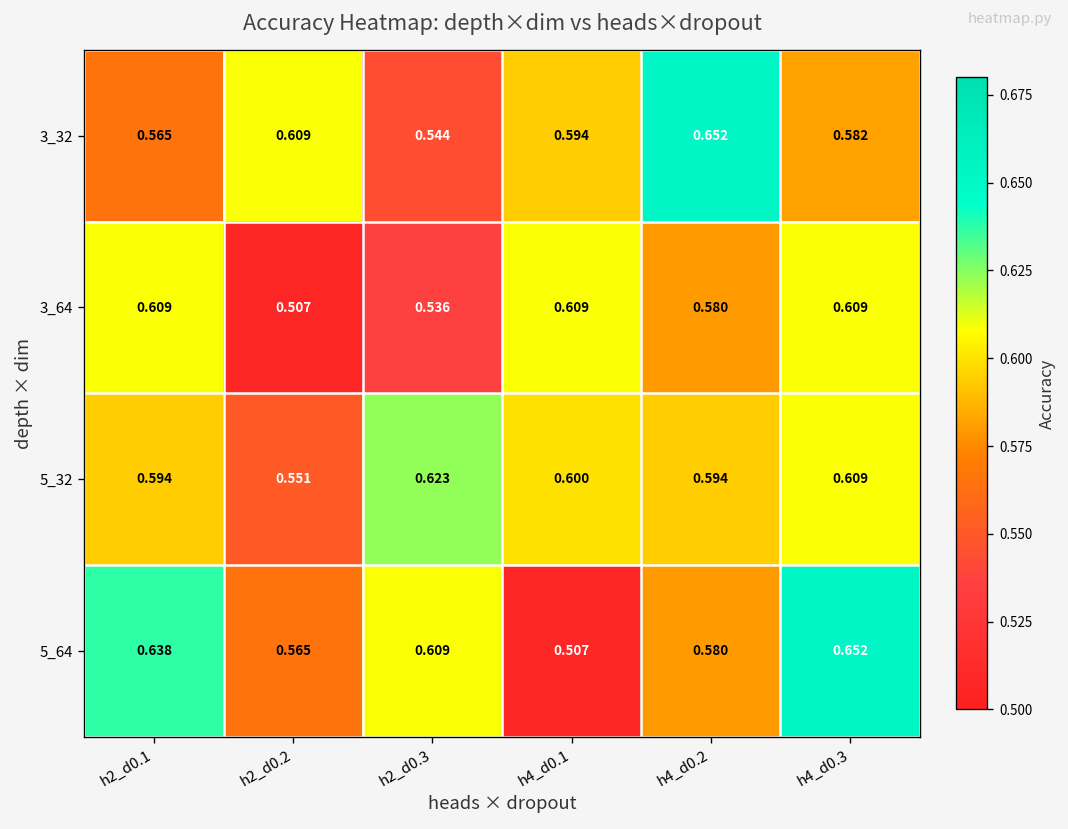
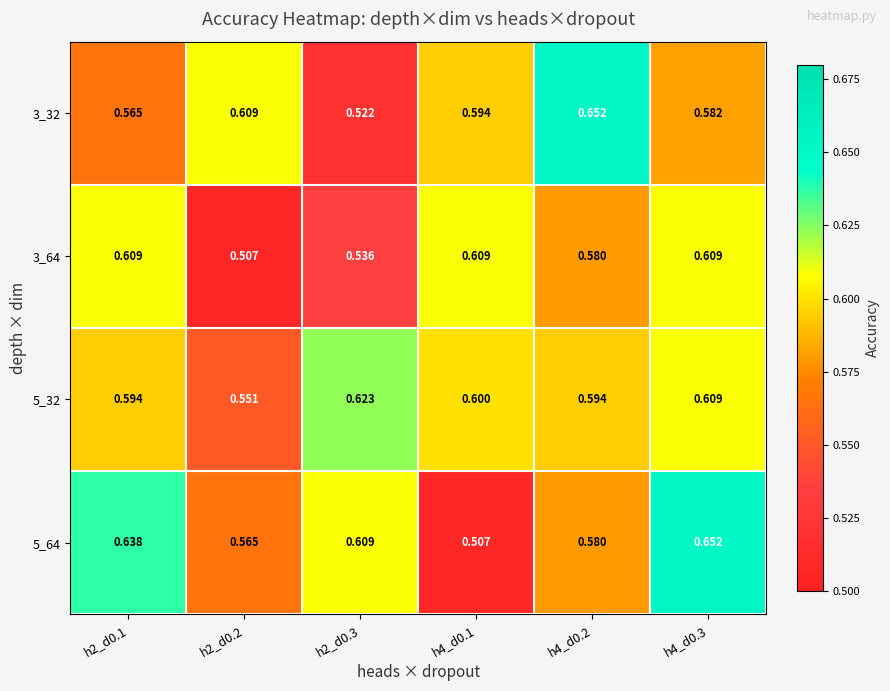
3_32, h2_d0.3: 0.544 -> 0.522
